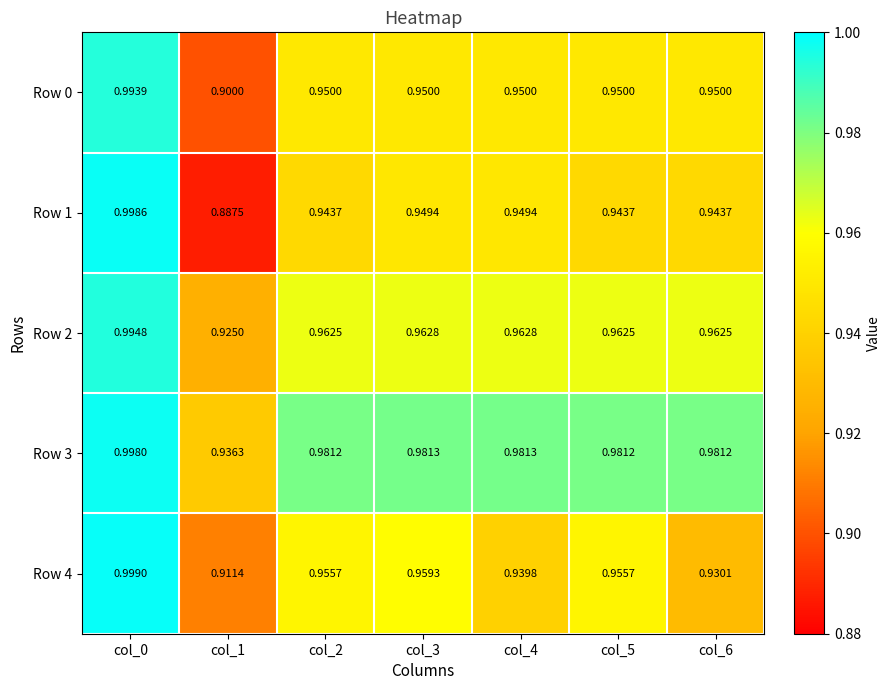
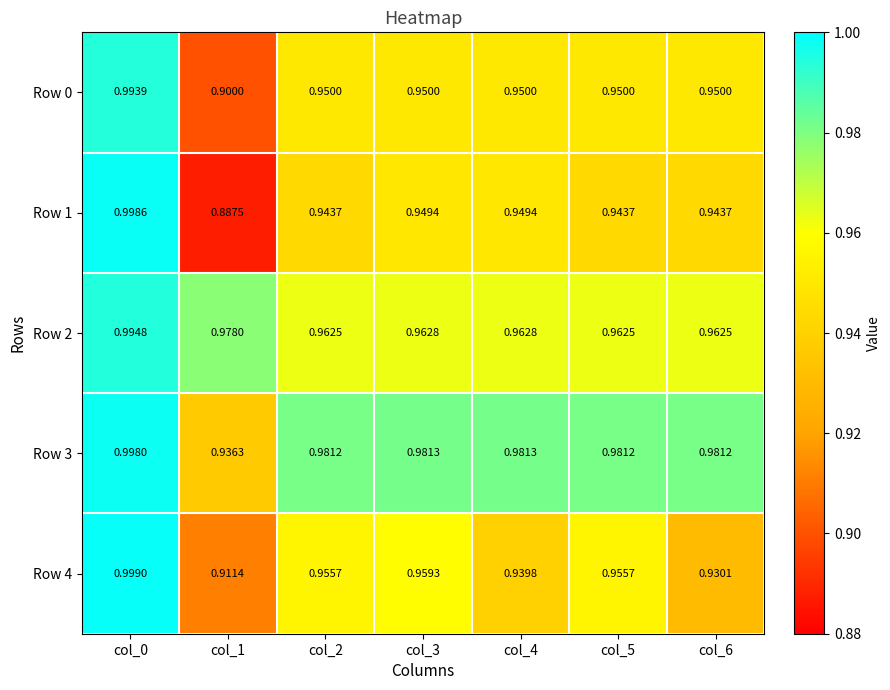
Row 2, col_1: 0.9250 -> 0.9780
